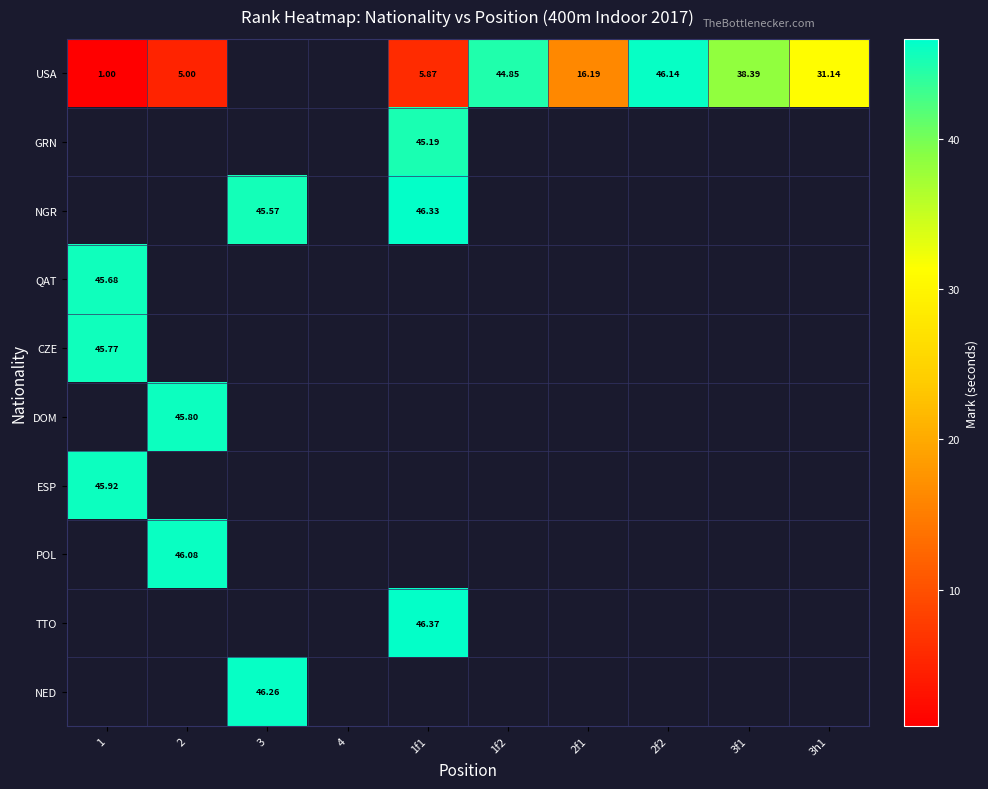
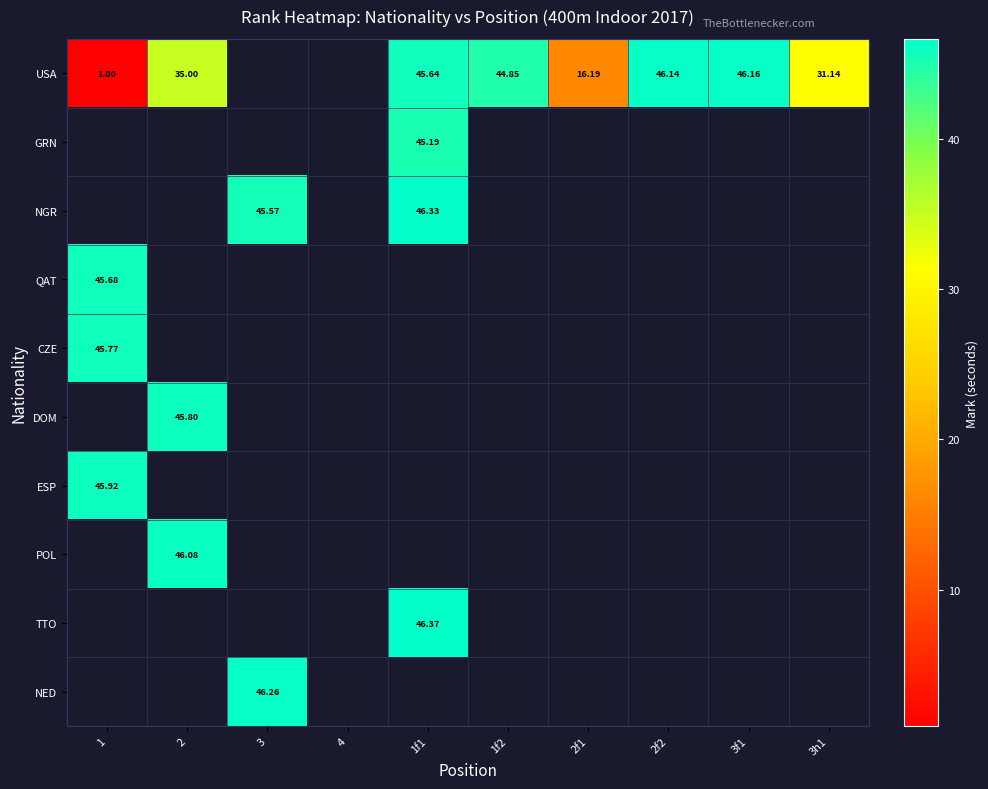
USA, 2: 5.00 -> 35.00
USA, 1f1: 5.87 -> 45.64
USA, 3f1: 38.39 -> 46.16
